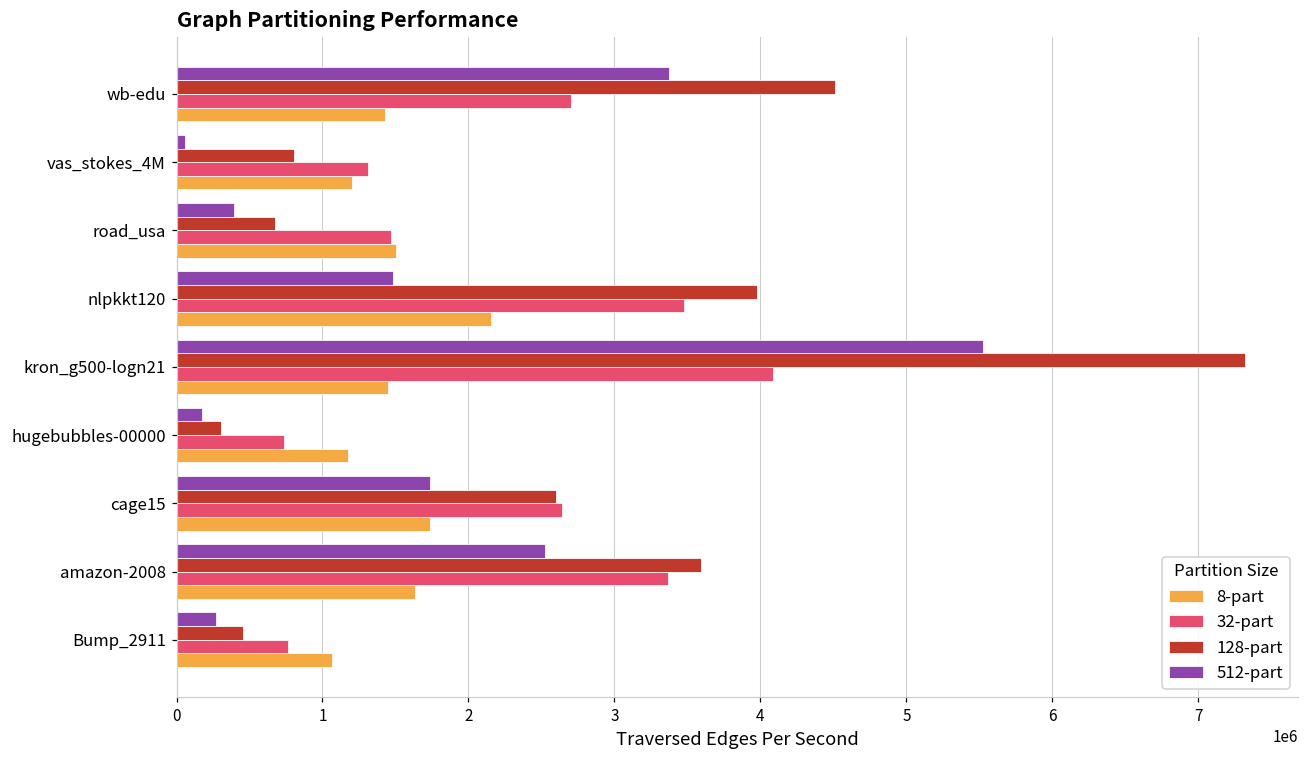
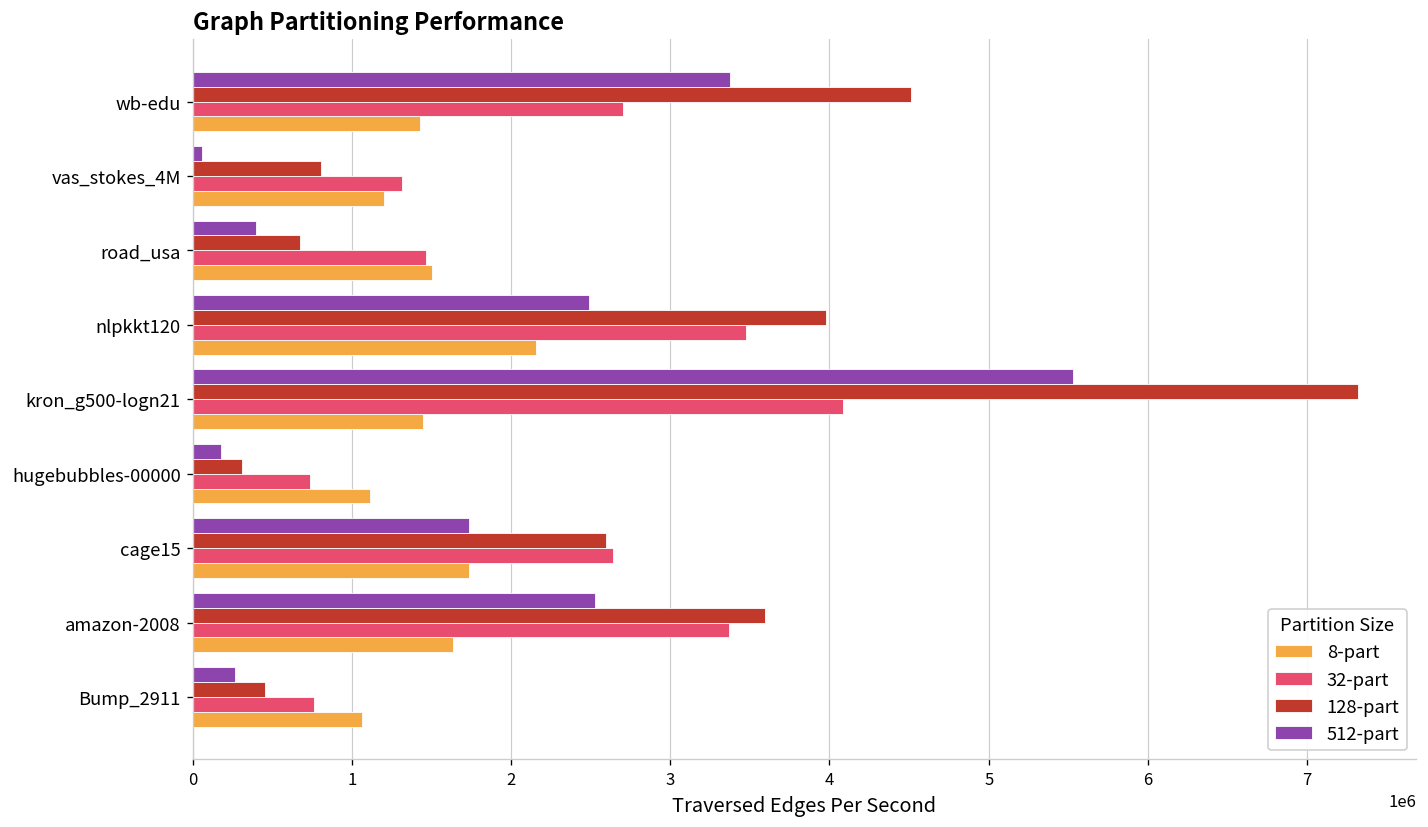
512-part, nlpkkt120: 1480000 -> 2490000
8-part, hugebubbles-00000: 1170000 -> 1110000
